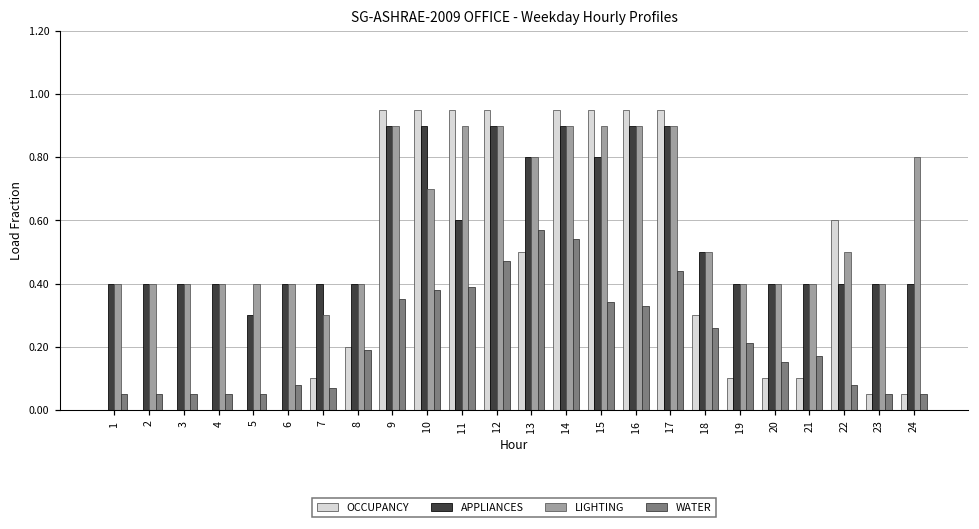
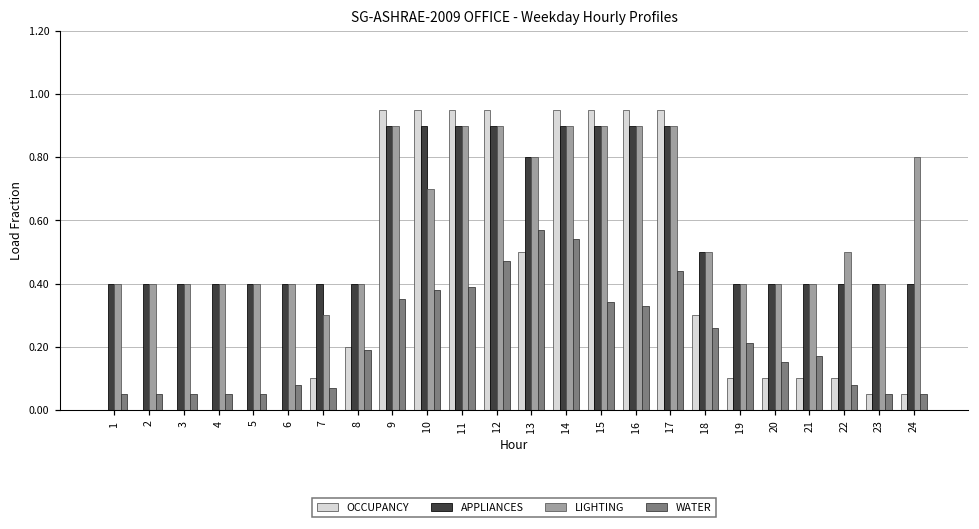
APPLIANCES, 5: 0.3 -> 0.4
APPLIANCES, 11: 0.6 -> 0.9
APPLIANCES, 15: 0.8 -> 0.9
OCCUPANCY, 22: 0.6 -> 0.1
